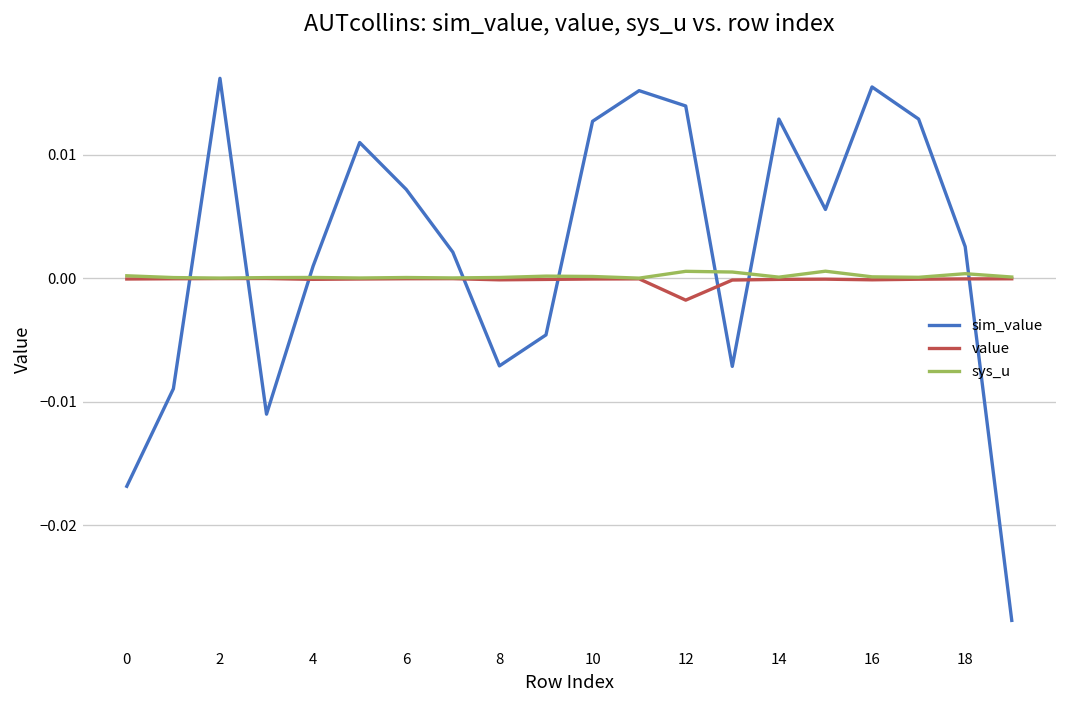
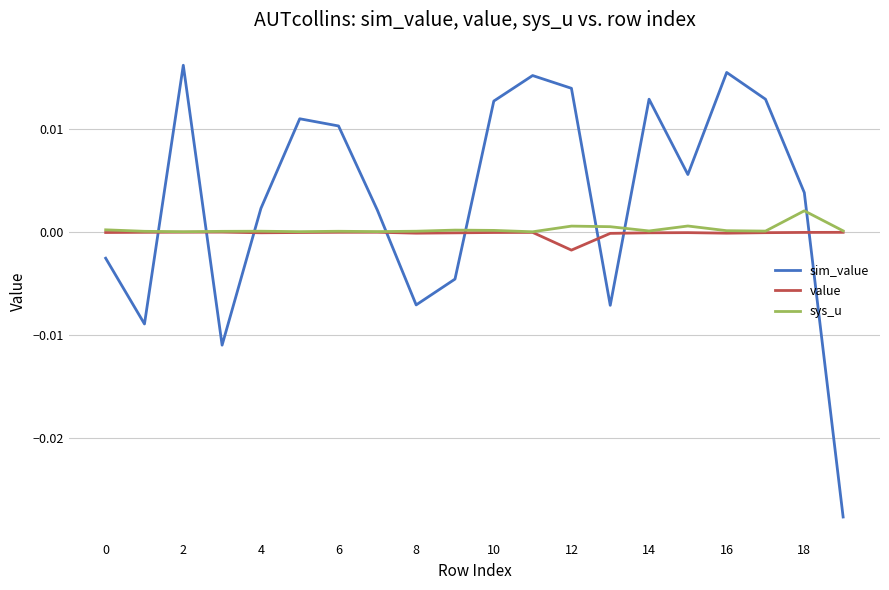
sim_value, 0: -0.0168 -> -0.0026
sim_value, 4: 0.0010 -> 0.0023
sim_value, 6: 0.0072 -> 0.0103
sim_value, 18: 0.0026 -> 0.0038
sys_u, 18: 0.0004 -> 0.0021
